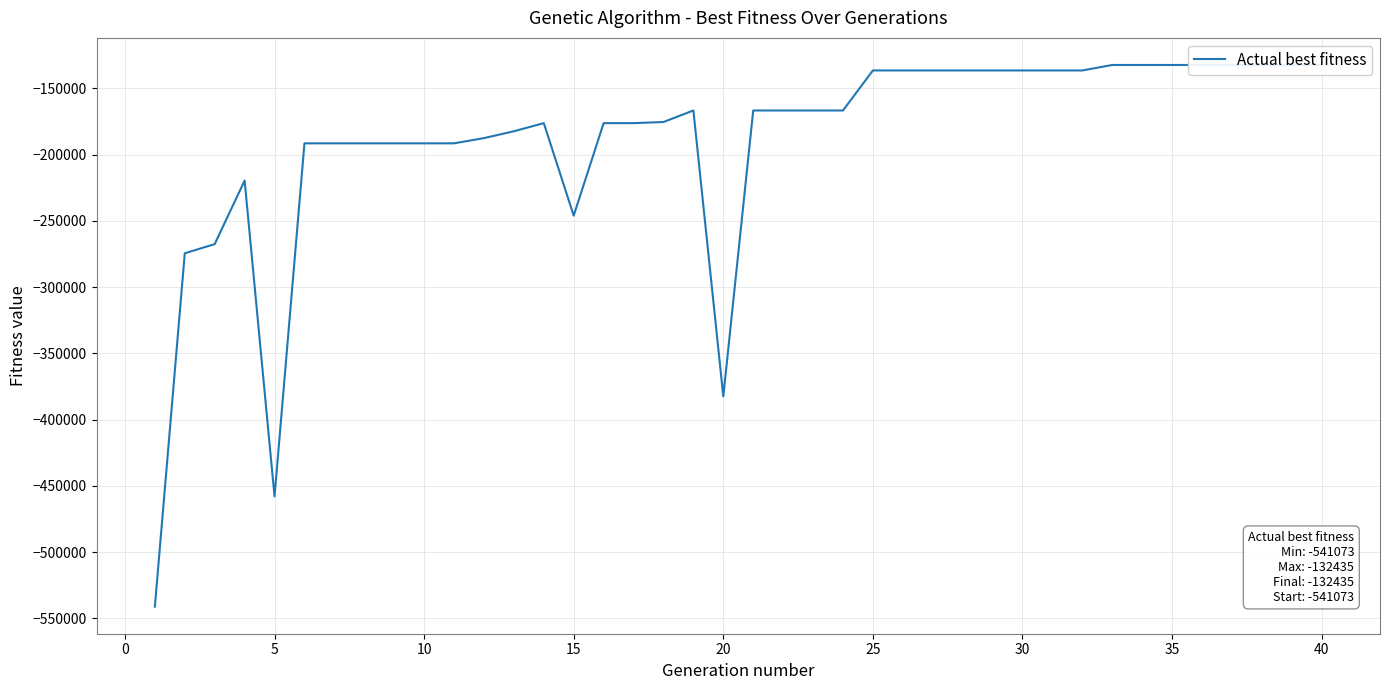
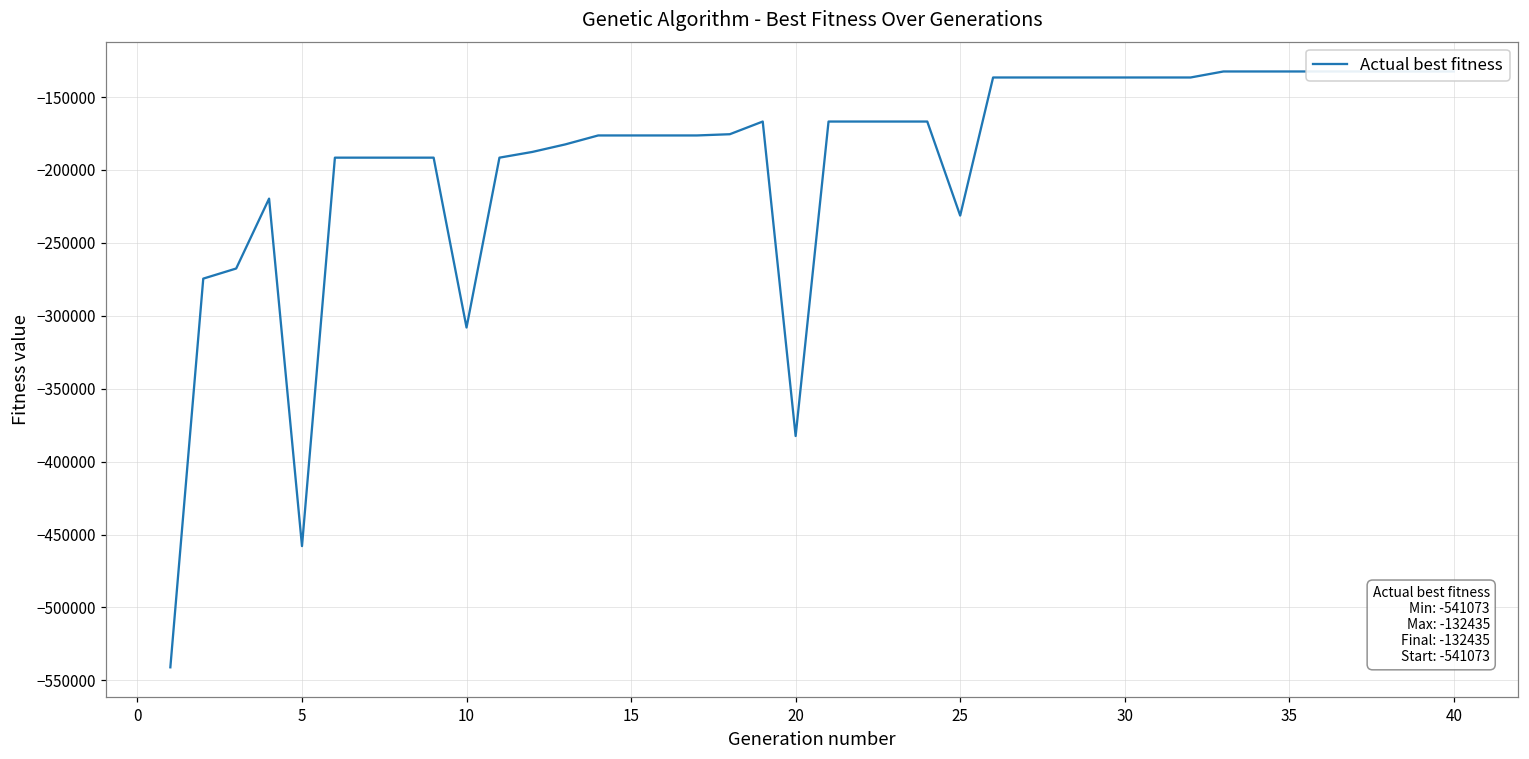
10: -192000 -> -308000
15: -246000 -> -176000
25: -137000 -> -231000
